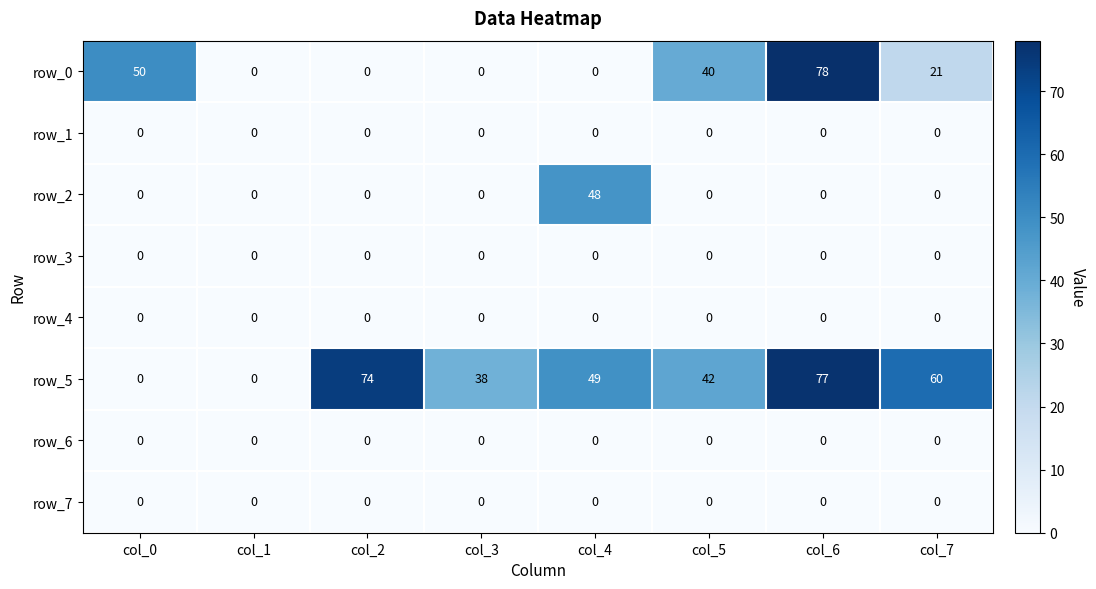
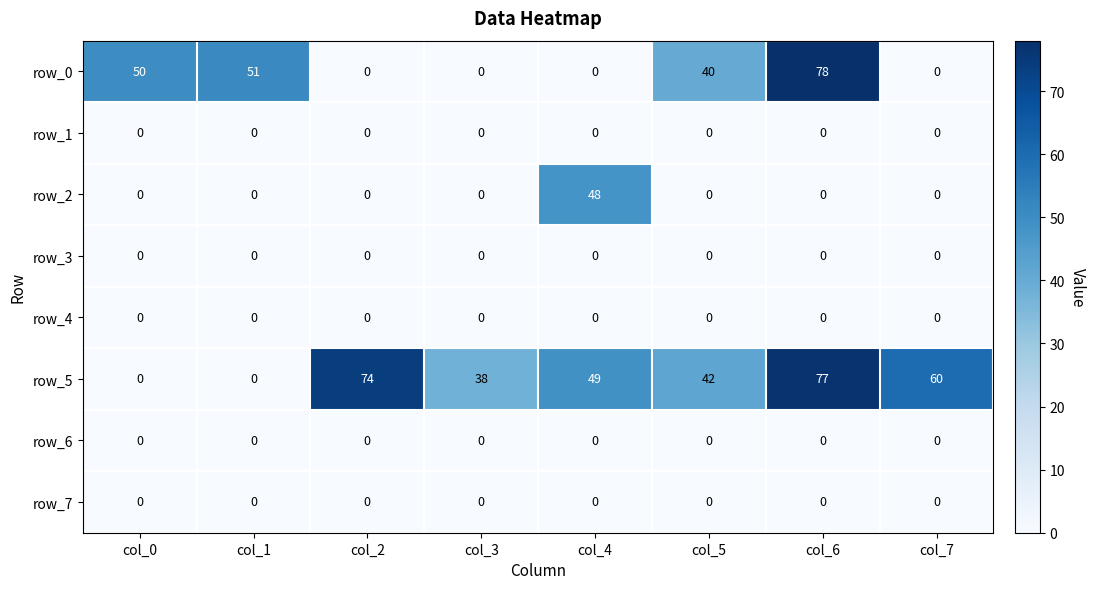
row_0, col_1: 0 -> 51
row_0, col_7: 21 -> 0
